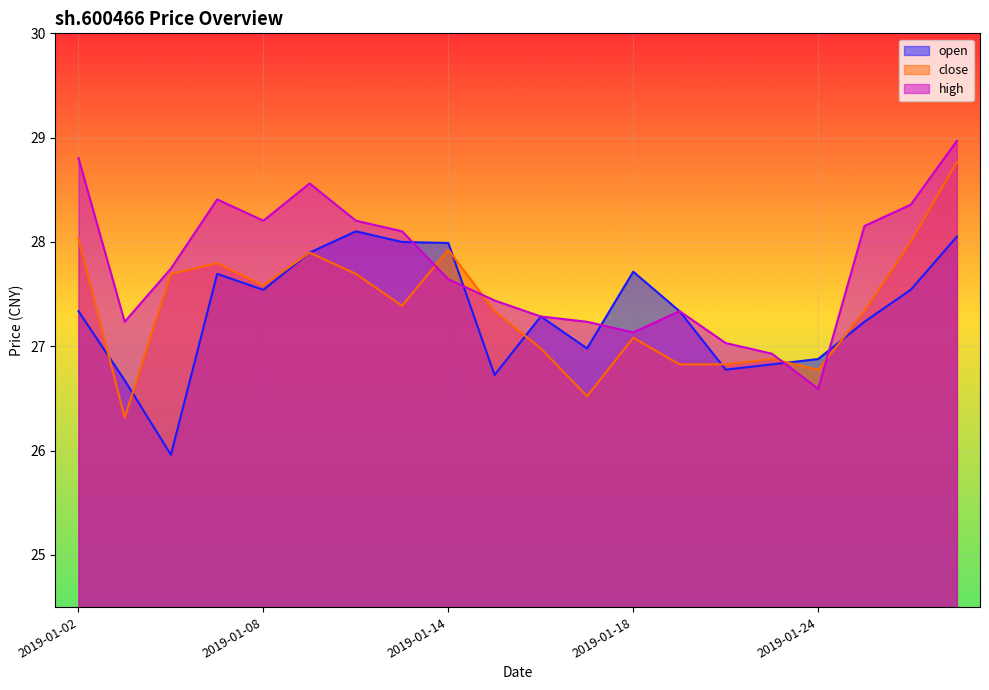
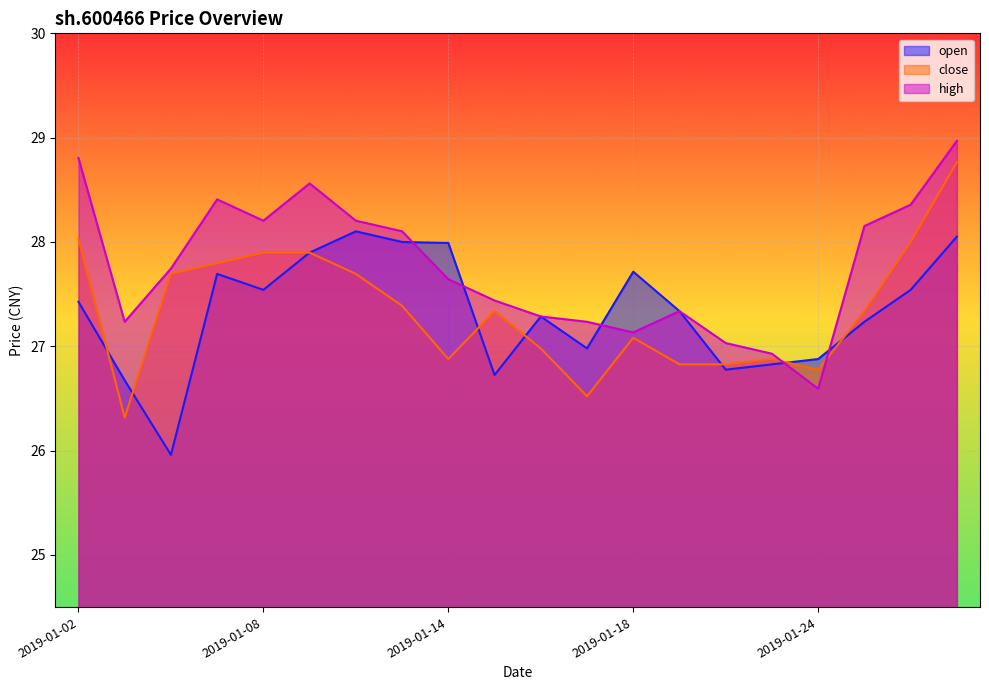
open, 2019-01-02: 27.34 -> 27.43
close, 2019-01-08: 27.58 -> 27.90
close, 2019-01-14: 27.93 -> 26.88
